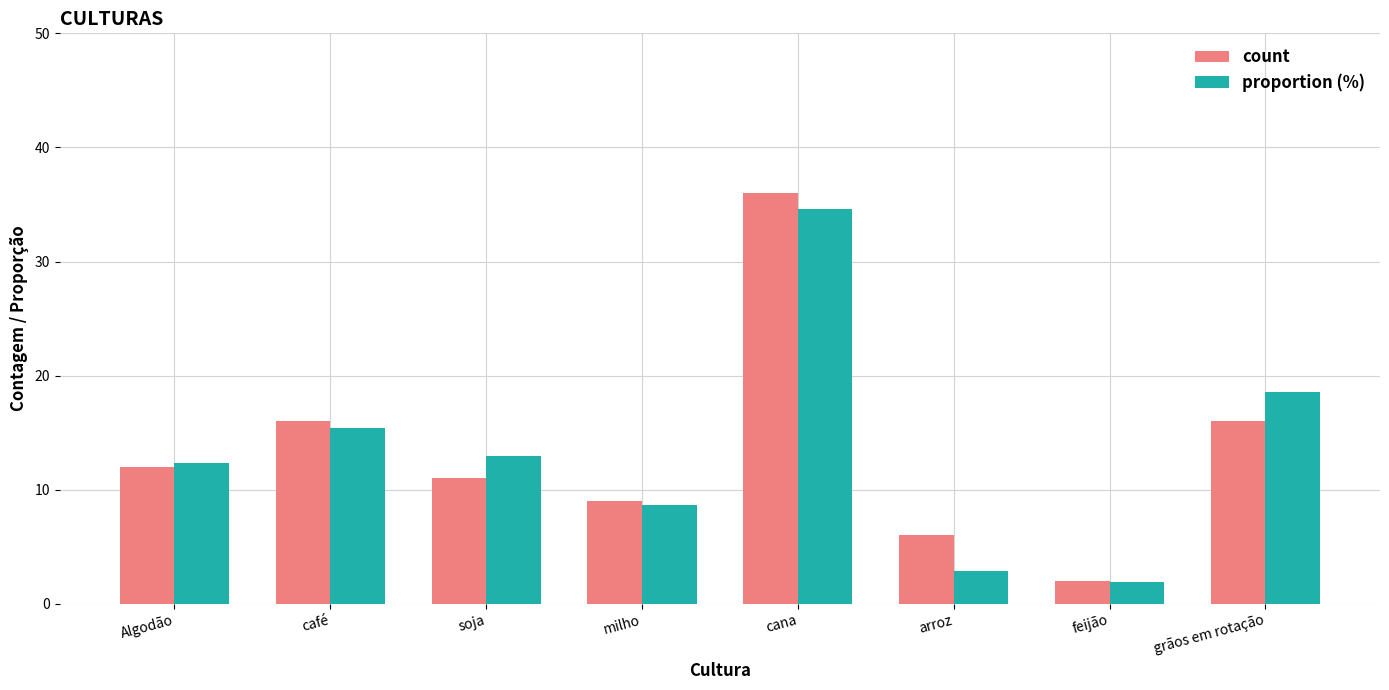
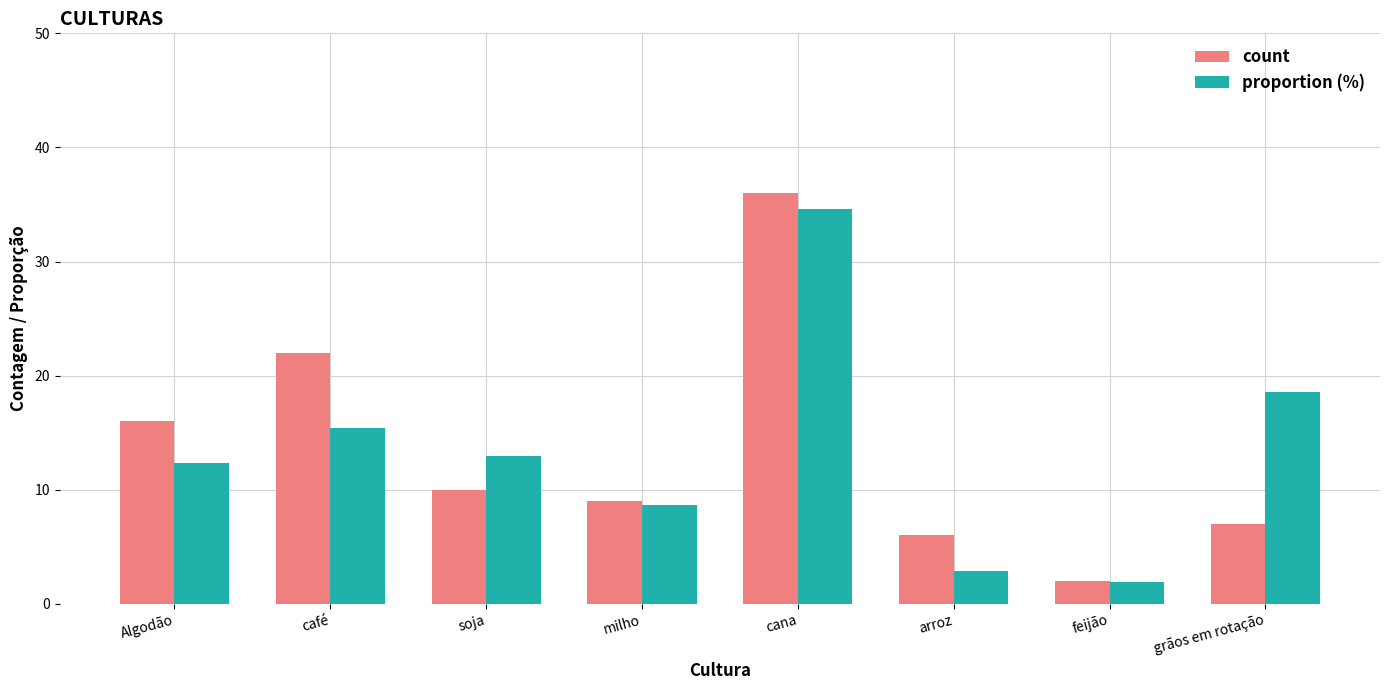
count, Algodão: 12 -> 16
count, café: 16 -> 22
count, soja: 11 -> 10
count, grãos em rotação: 16 -> 7
